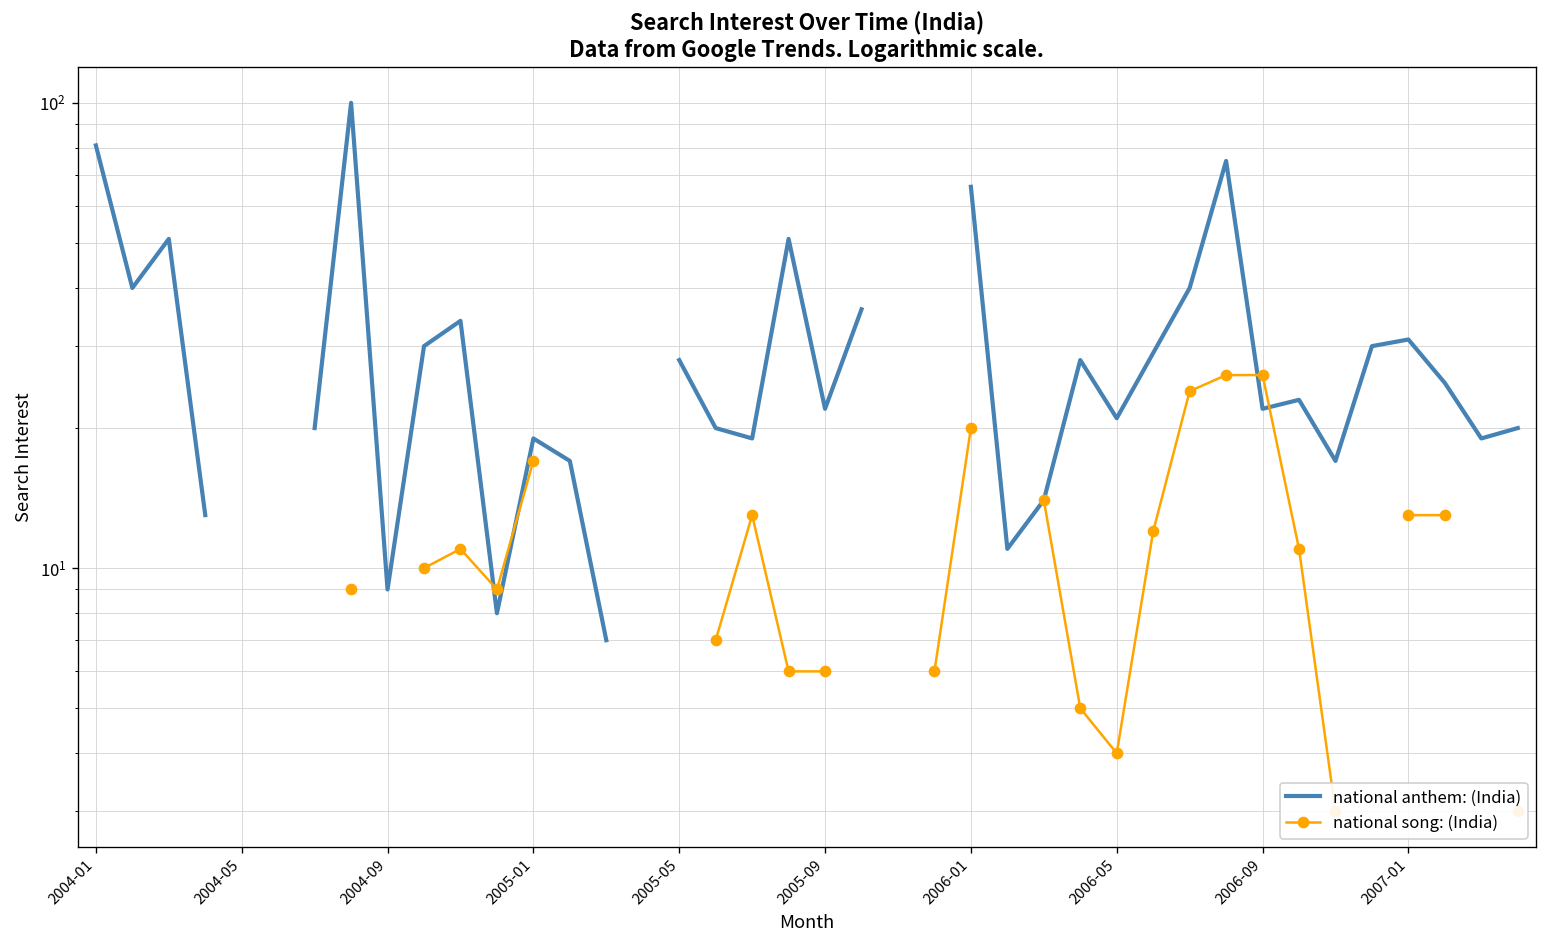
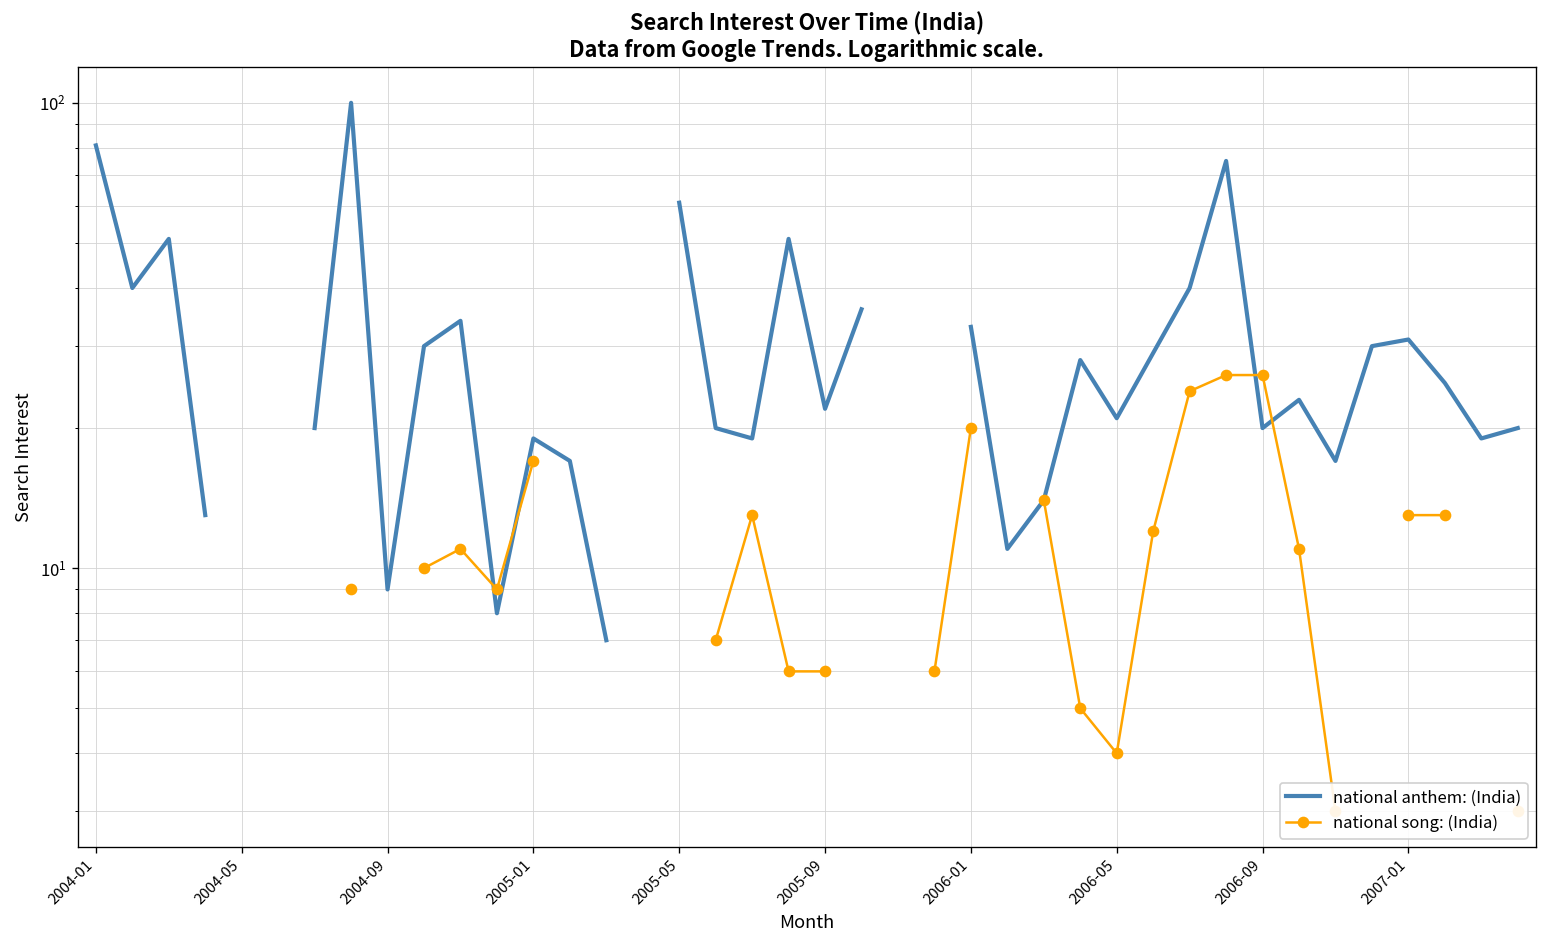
national anthem: (India), 2005-05: 28 -> 61
national anthem: (India), 2006-01: 66 -> 33
national anthem: (India), 2006-09: 22 -> 20
